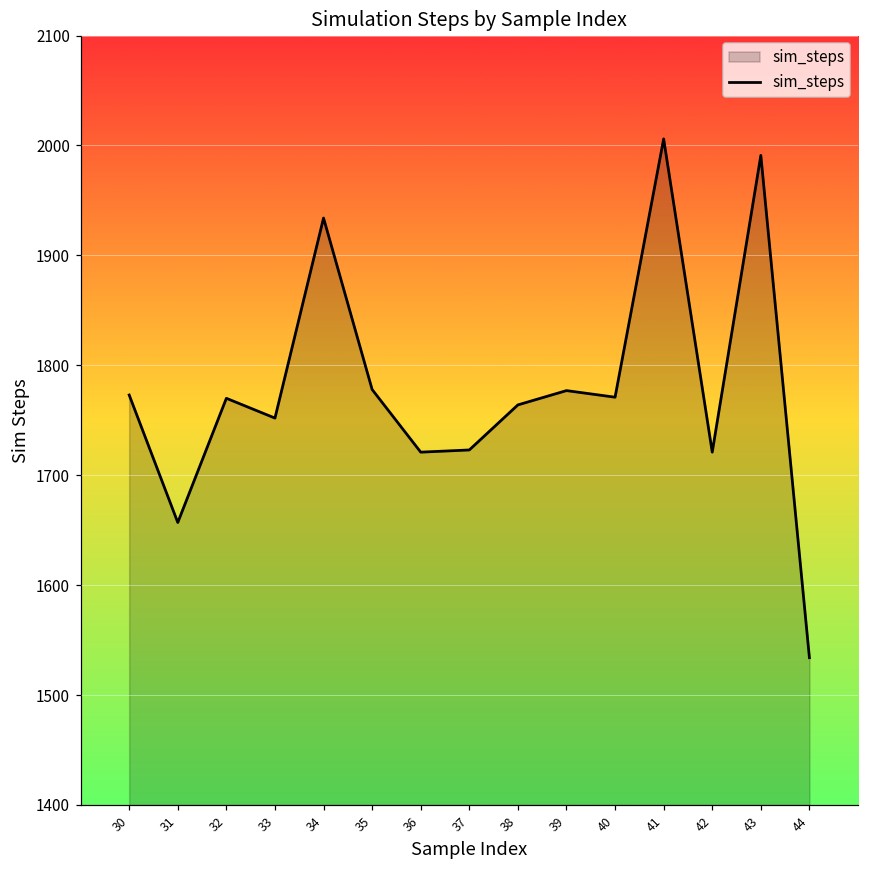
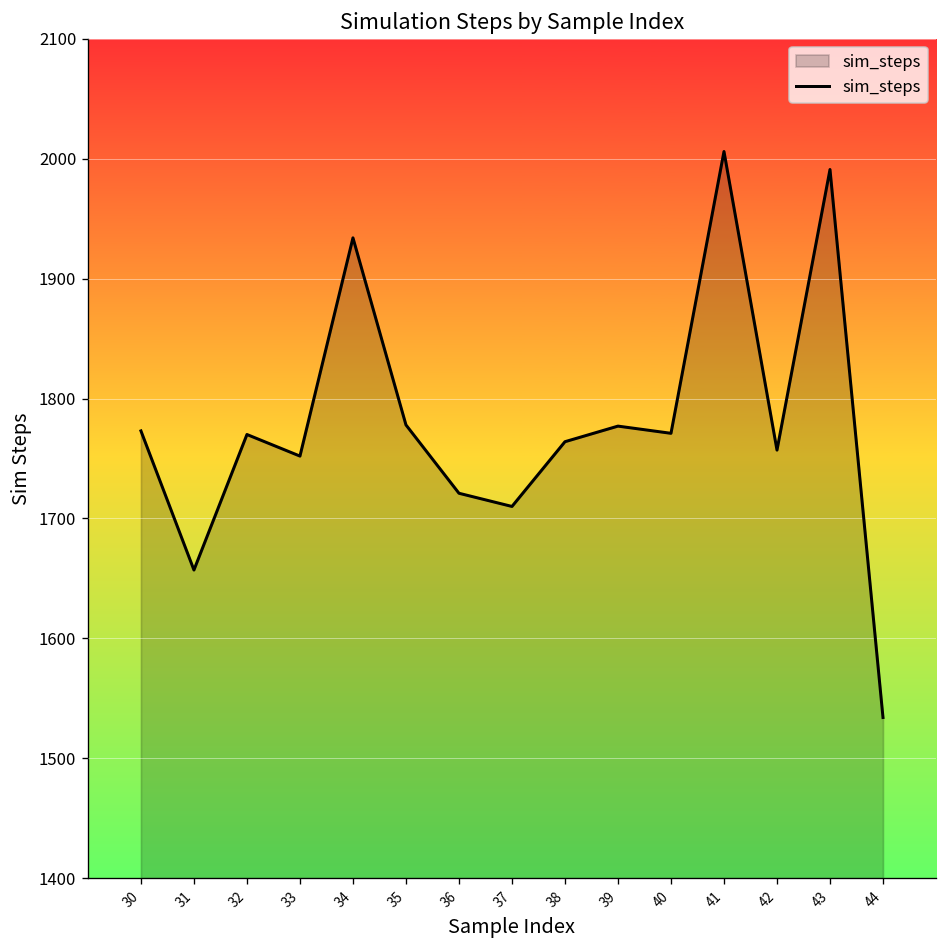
37: 1720 -> 1710
42: 1720 -> 1760
